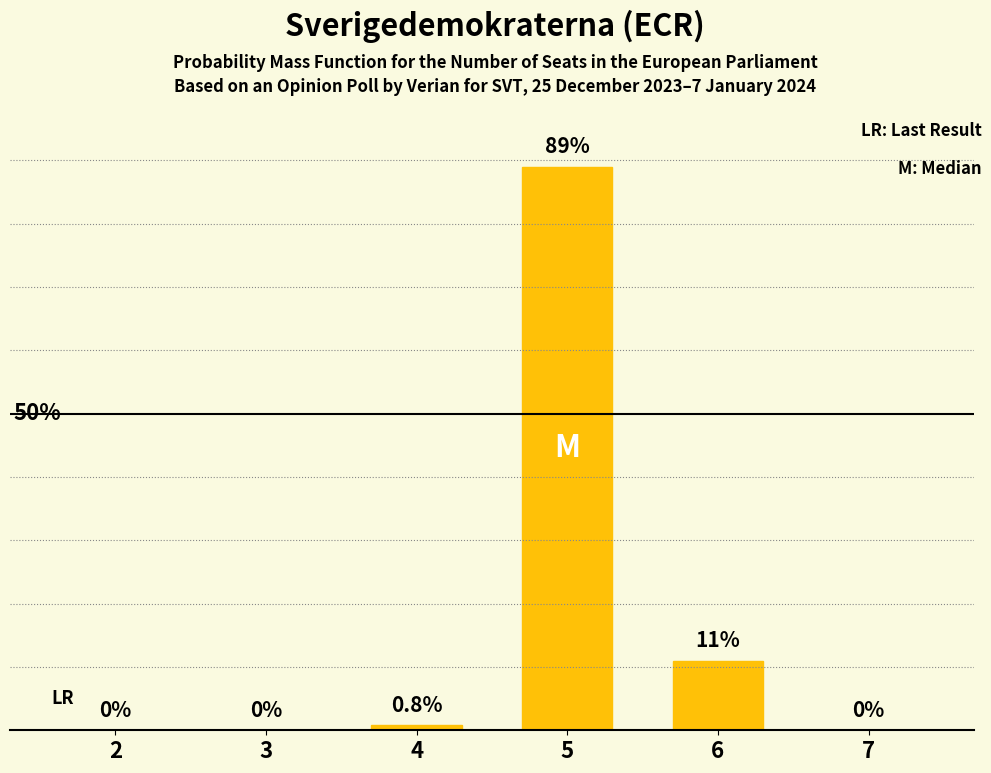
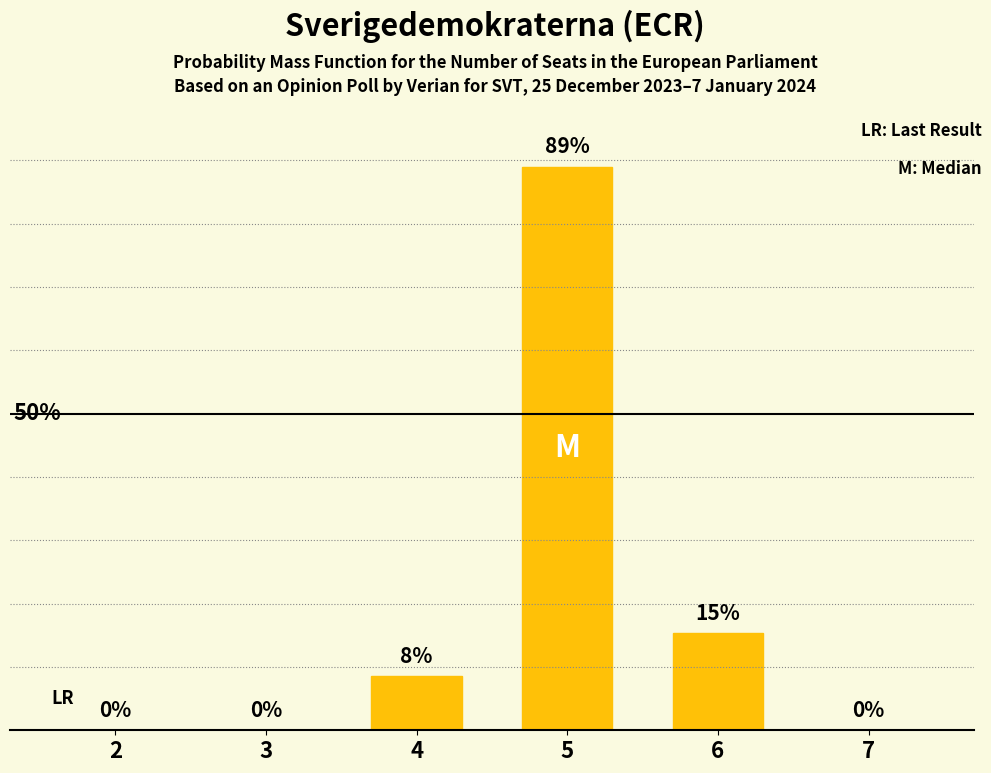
4: 0.8% -> 8%
6: 11% -> 15%
